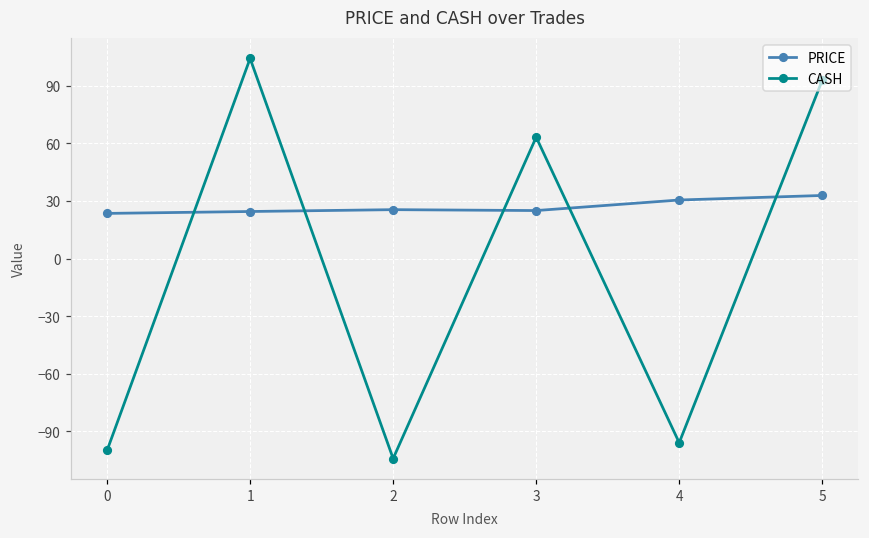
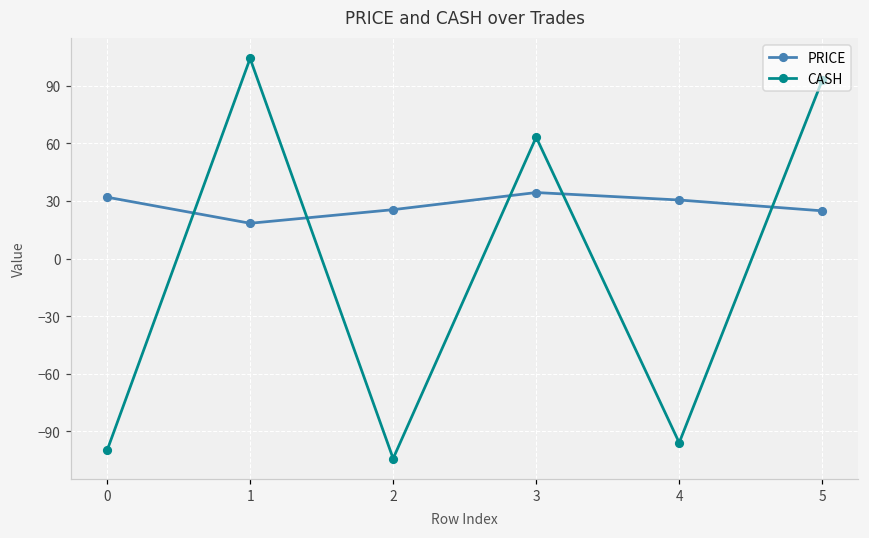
PRICE, 0: 23 -> 32
PRICE, 1: 24 -> 18
PRICE, 3: 25 -> 34
PRICE, 5: 33 -> 25
